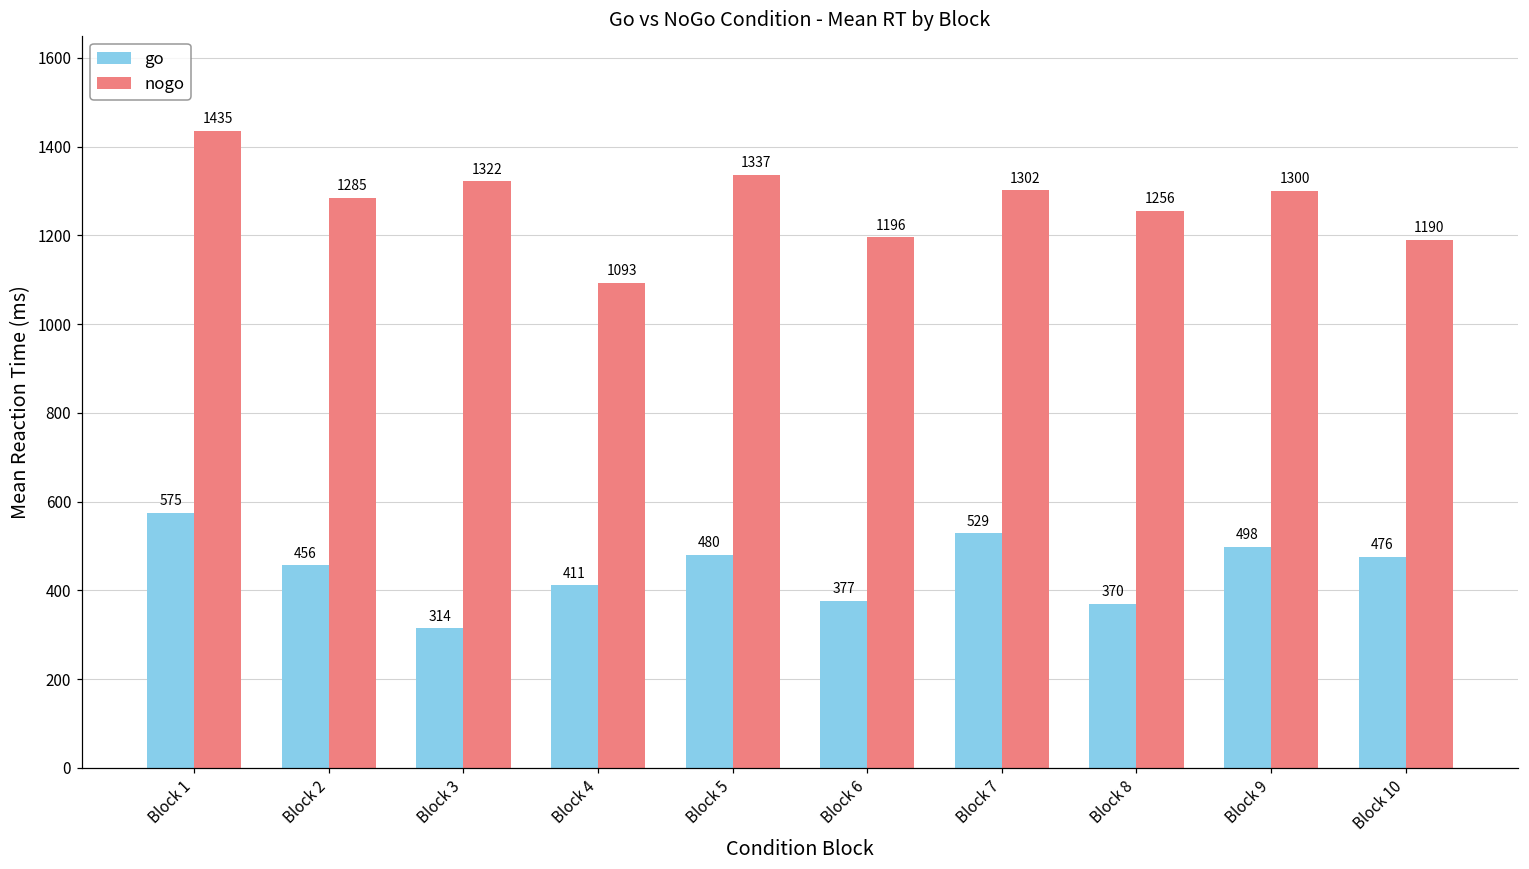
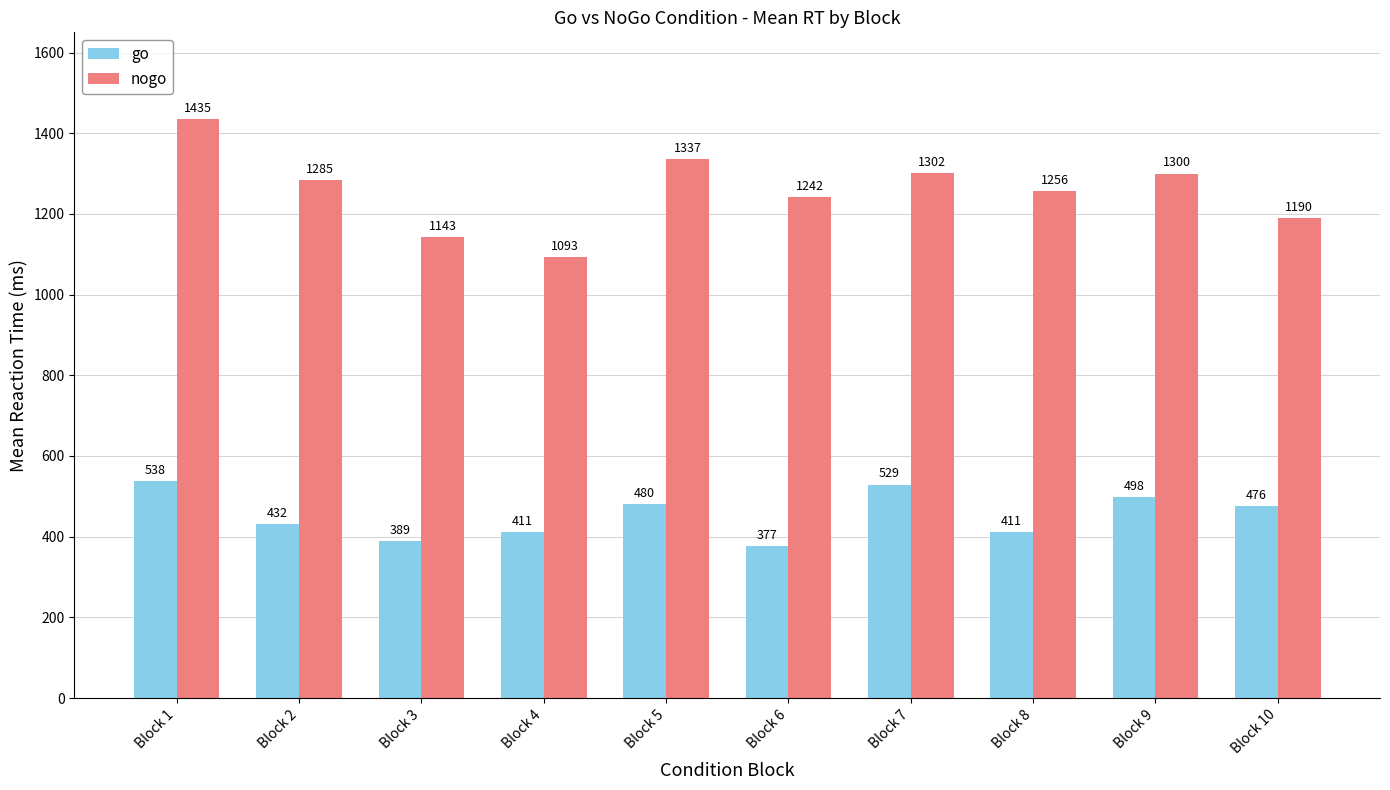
go, Block 1: 575 -> 538
go, Block 2: 456 -> 432
go, Block 3: 314 -> 389
nogo, Block 3: 1322 -> 1143
nogo, Block 6: 1196 -> 1242
go, Block 8: 370 -> 411
